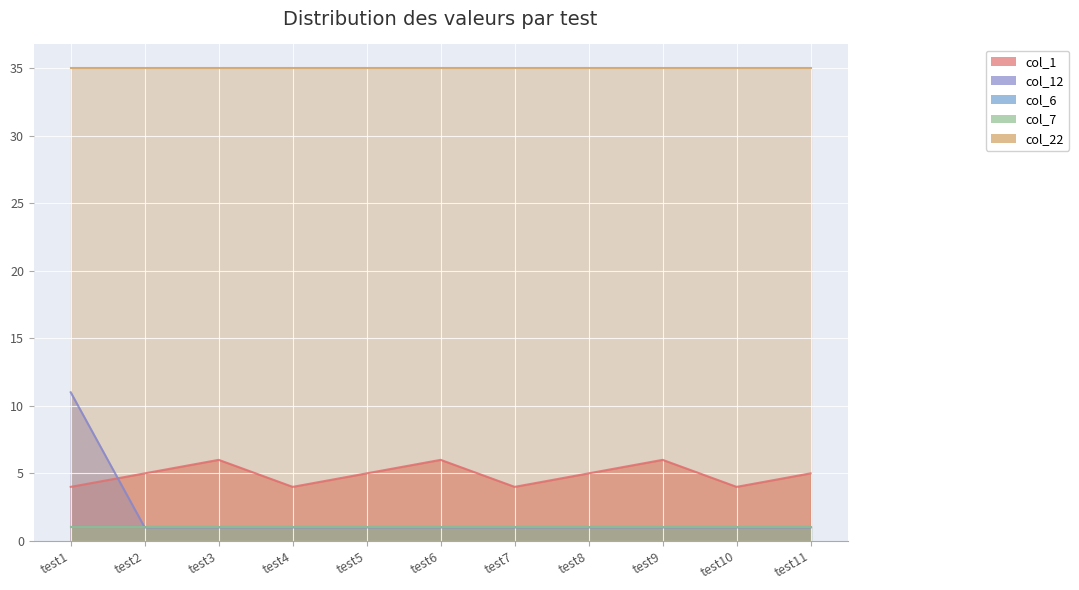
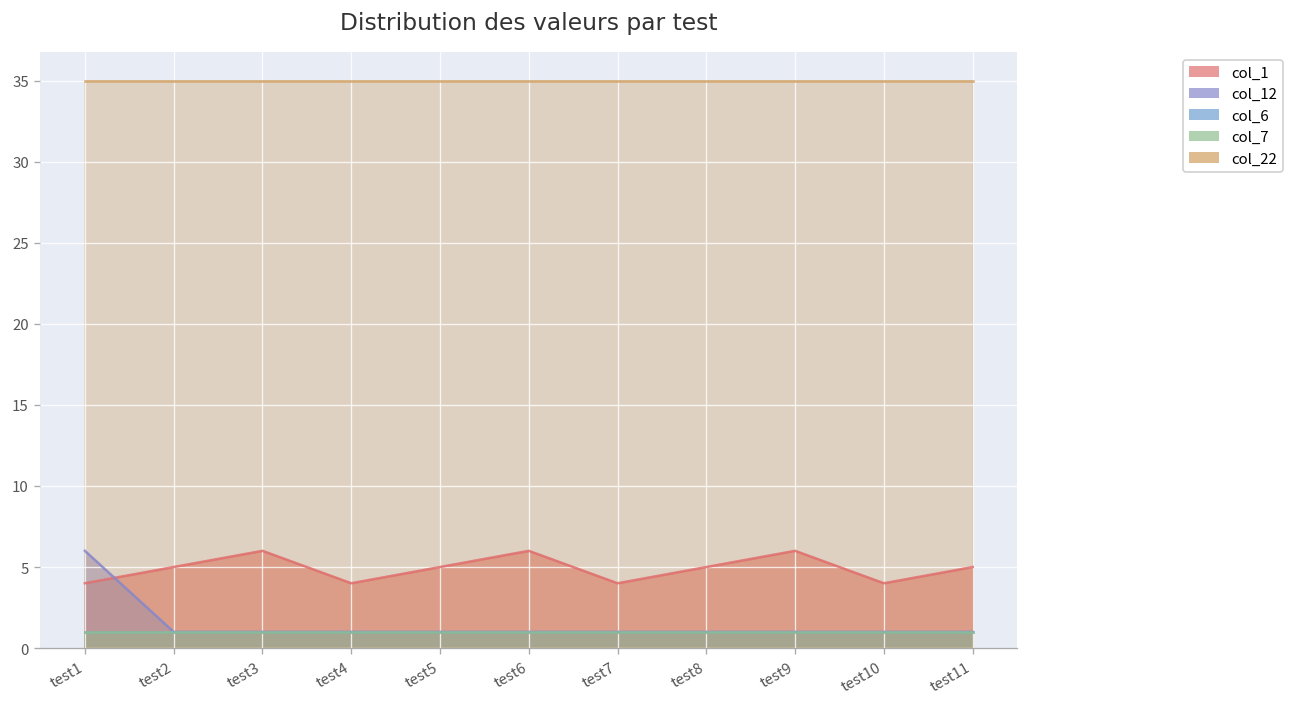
col_12, test1: 11 -> 6
